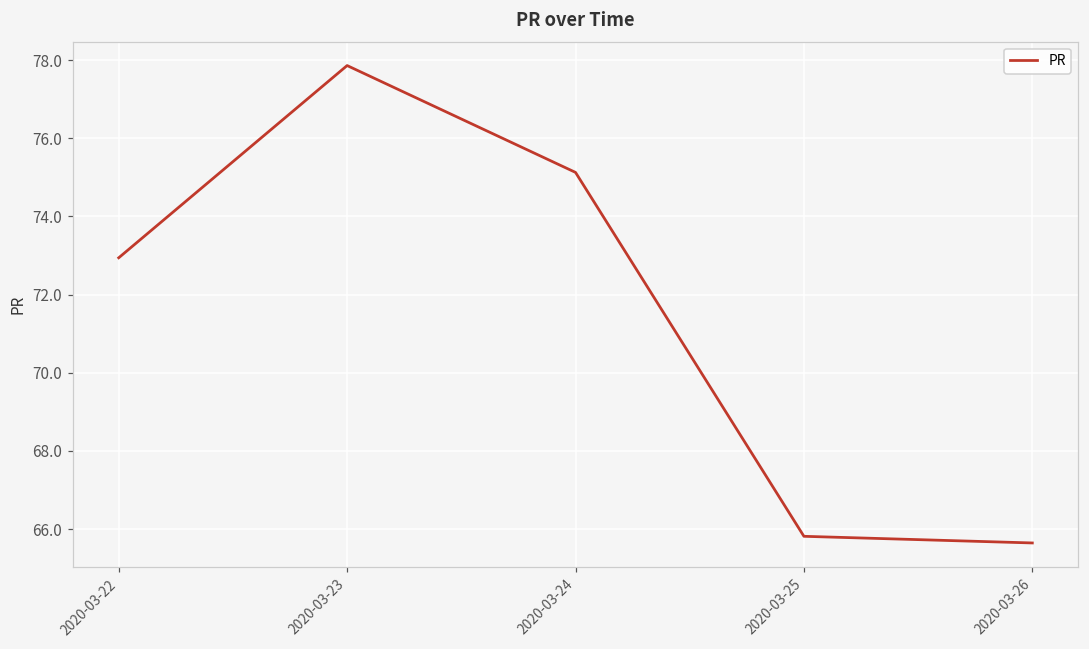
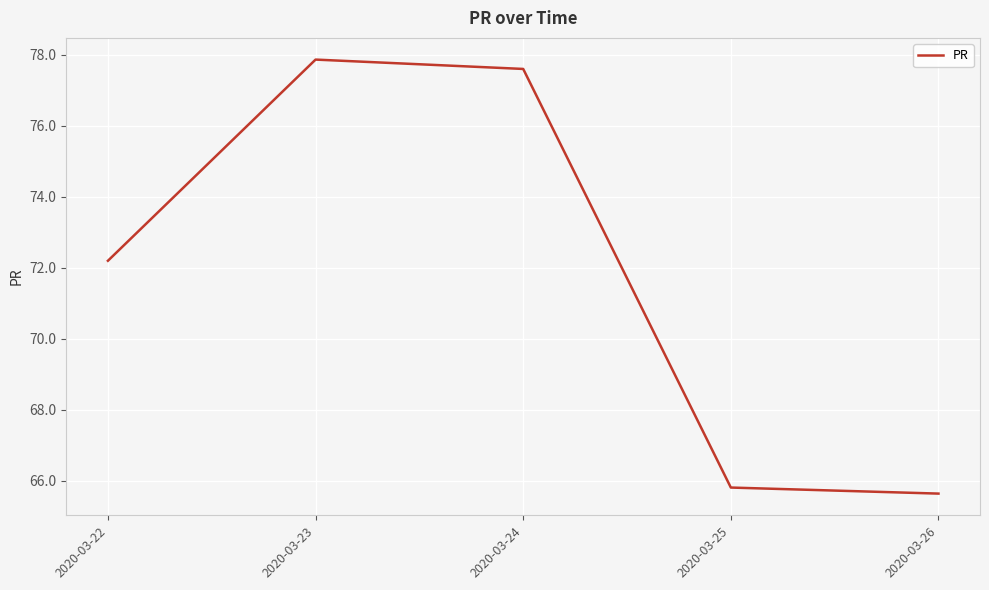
2020-03-22: 72.9 -> 72.2
2020-03-24: 75.1 -> 77.6
